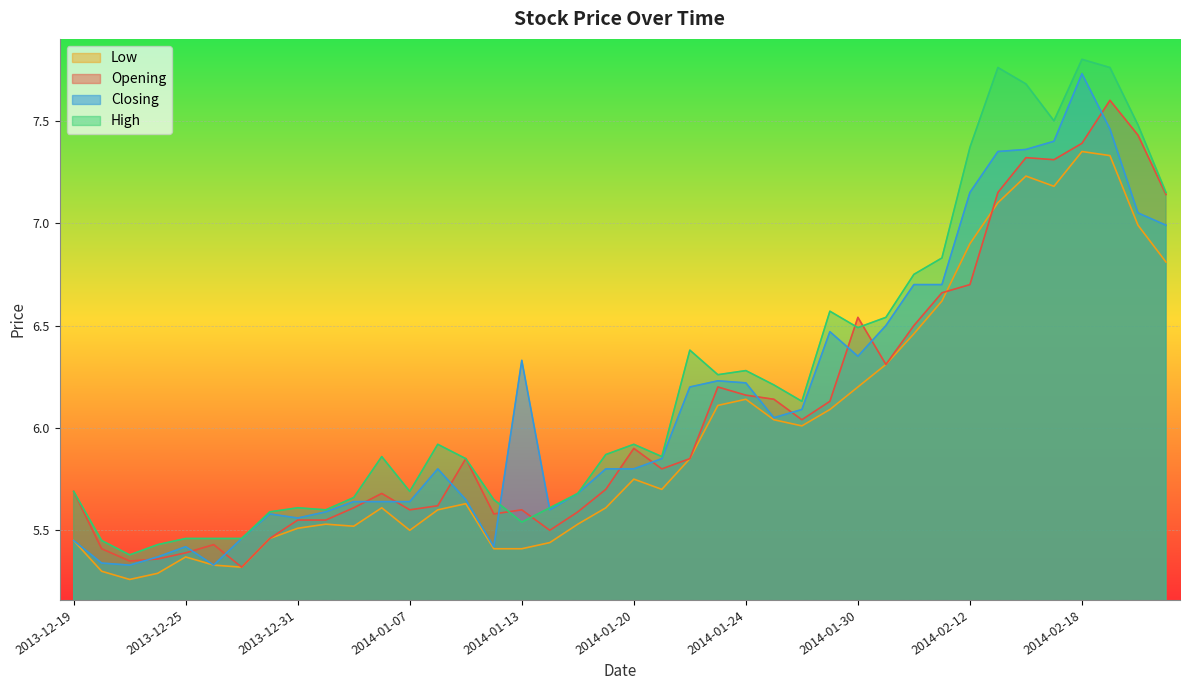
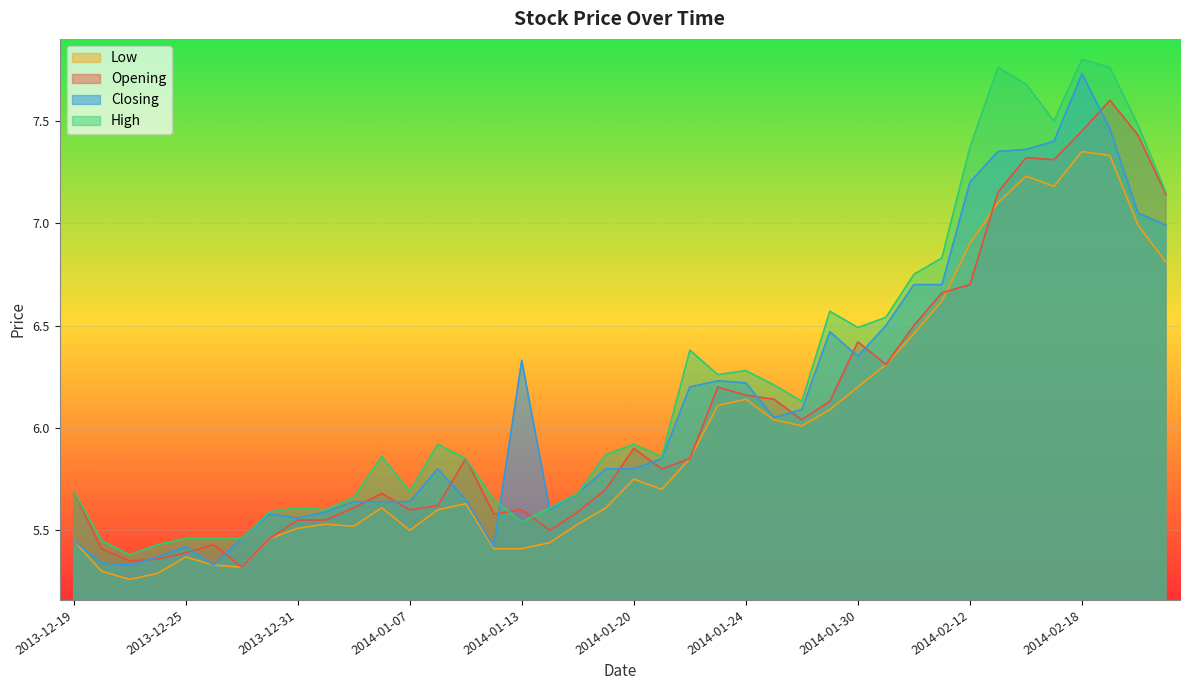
Opening, 2014-01-30: 6.54 -> 6.42
Closing, 2014-02-12: 7.15 -> 7.20
Opening, 2014-02-18: 7.39 -> 7.45
